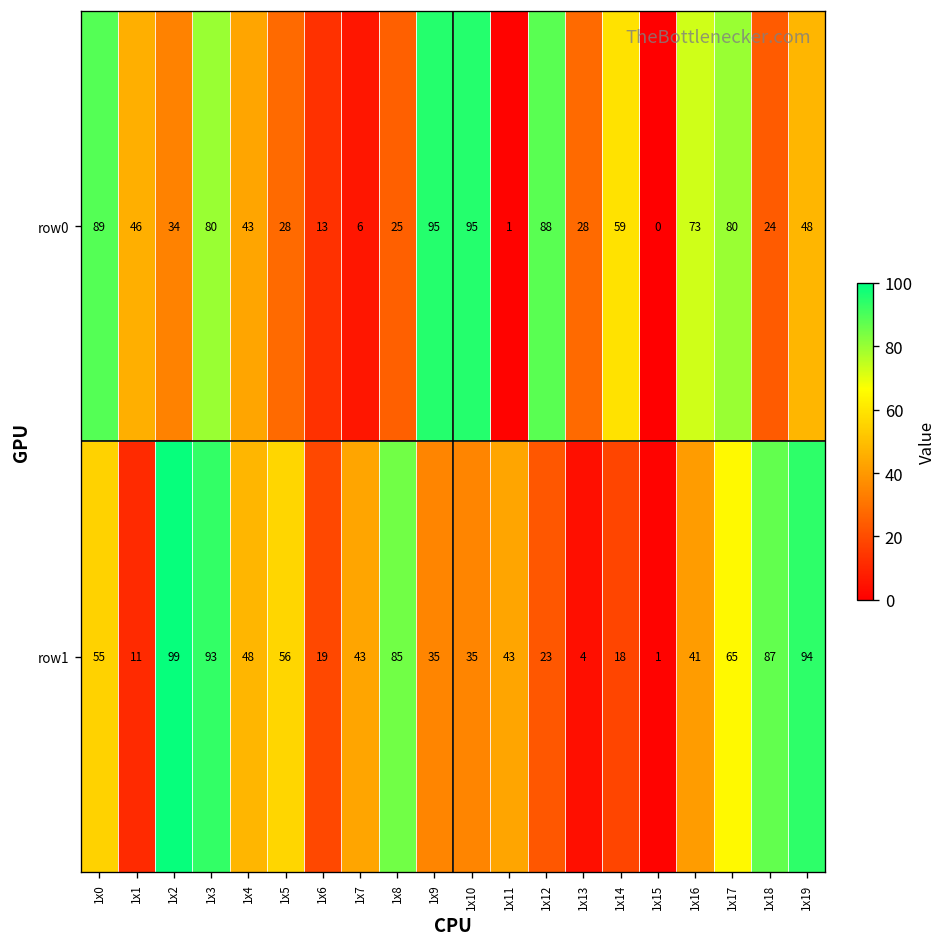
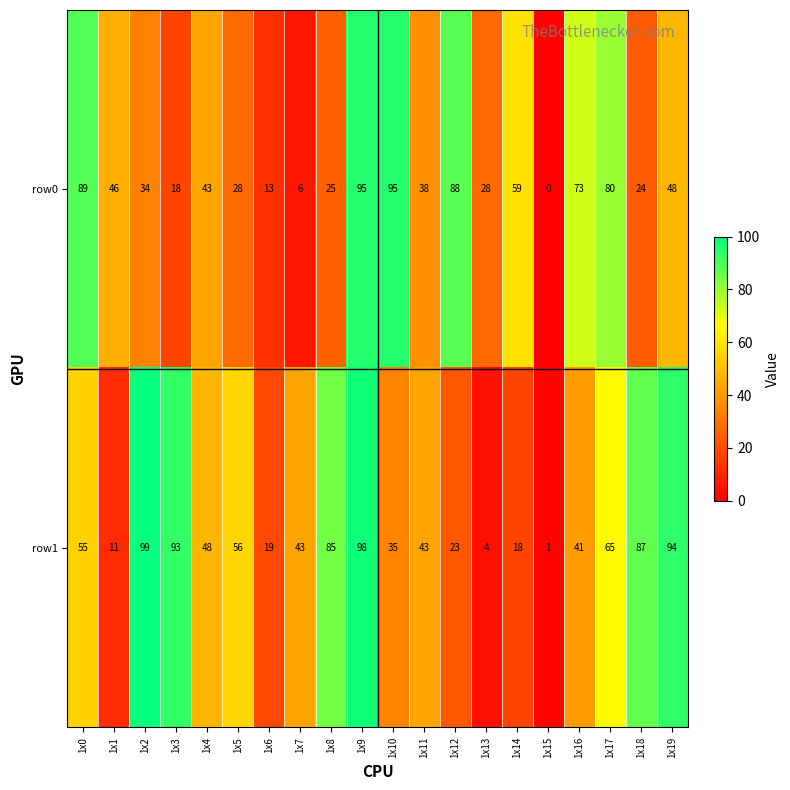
row0, 1x3: 80 -> 18
row0, 1x11: 1 -> 38
row1, 1x9: 35 -> 98
